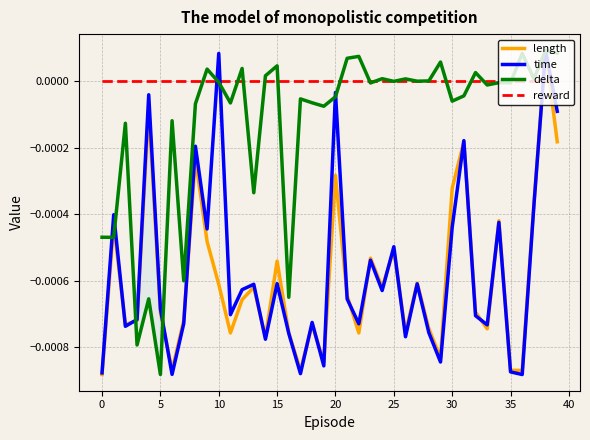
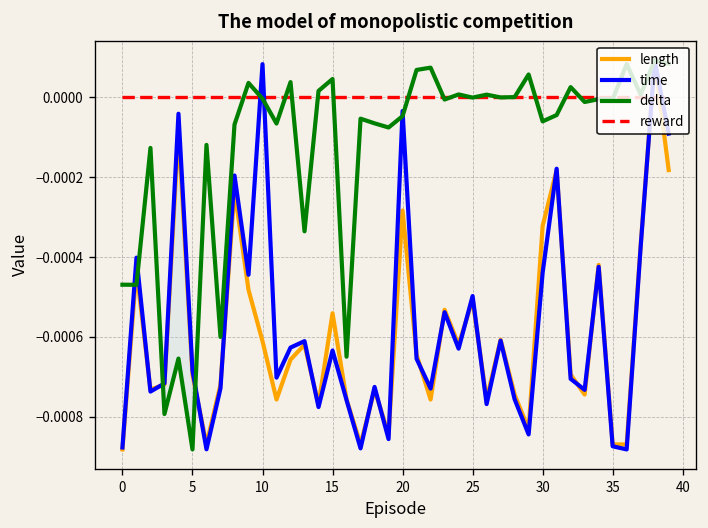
time, 15: -0.00061 -> -0.00063
